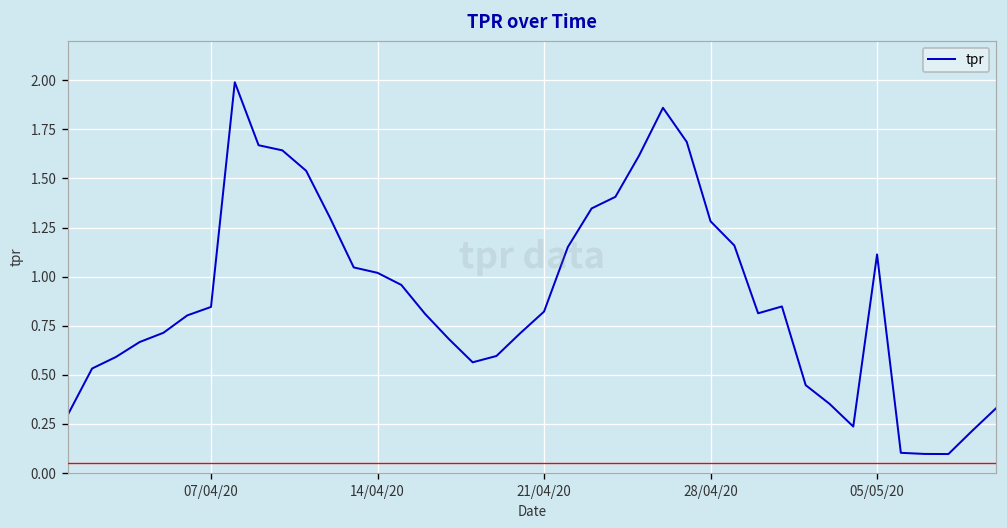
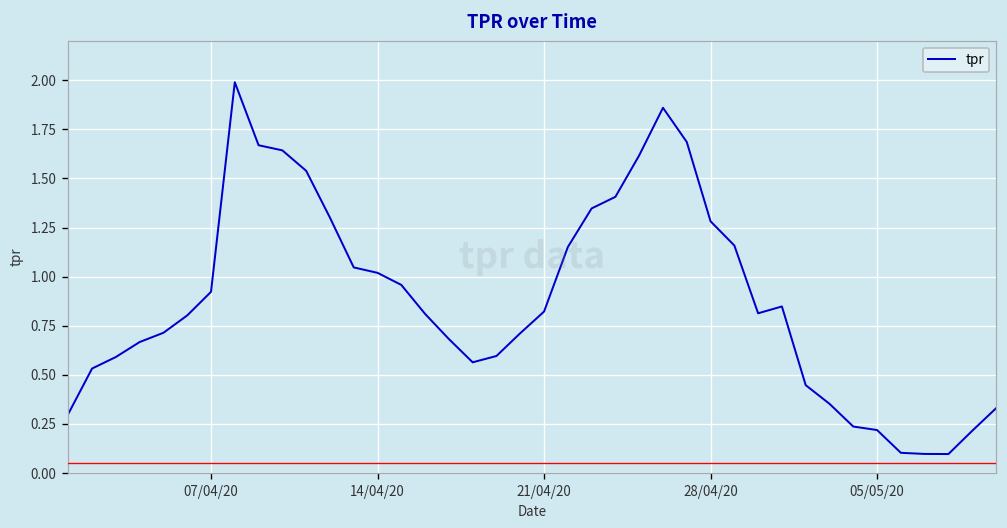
07/04/20: 0.85 -> 0.92
05/05/20: 1.11 -> 0.22
